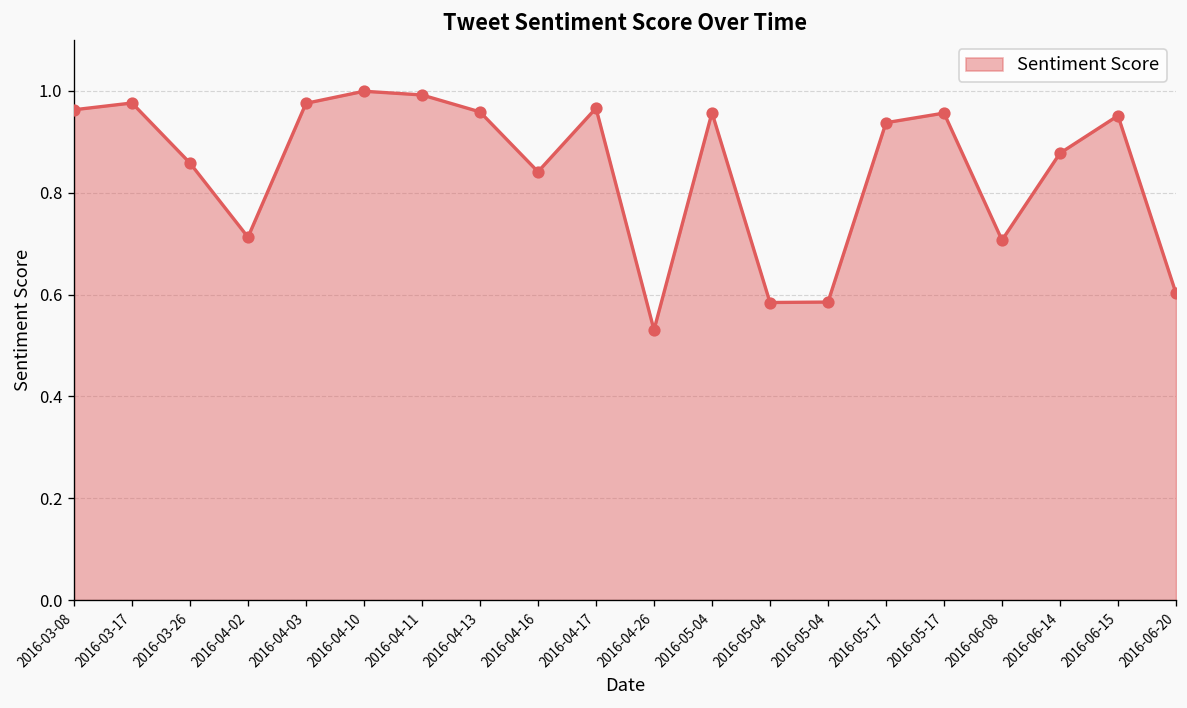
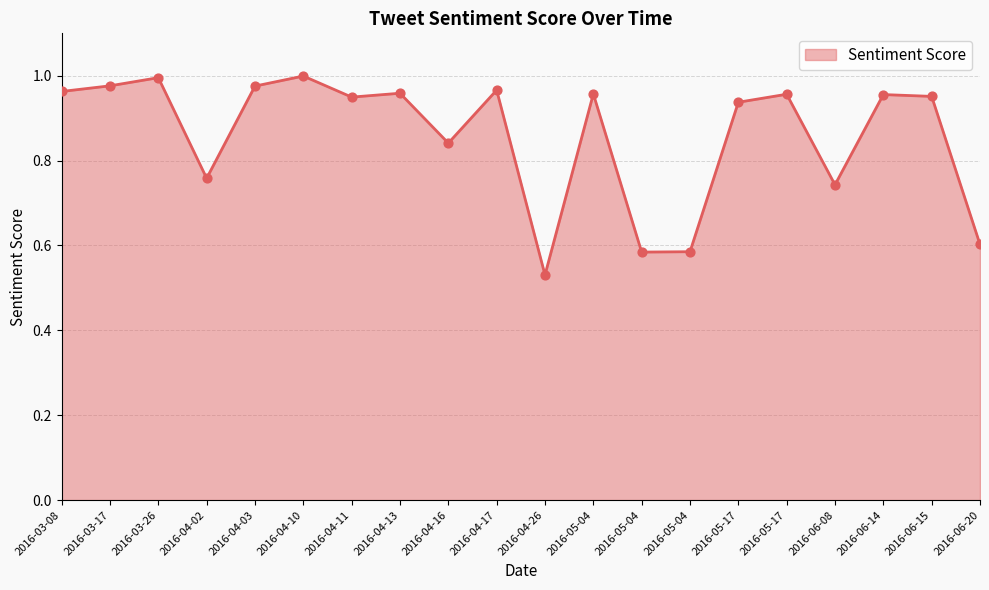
2016-03-26: 0.86 -> 1.00
2016-04-02: 0.71 -> 0.76
2016-04-11: 0.99 -> 0.95
2016-06-08: 0.71 -> 0.74
2016-06-14: 0.88 -> 0.96
